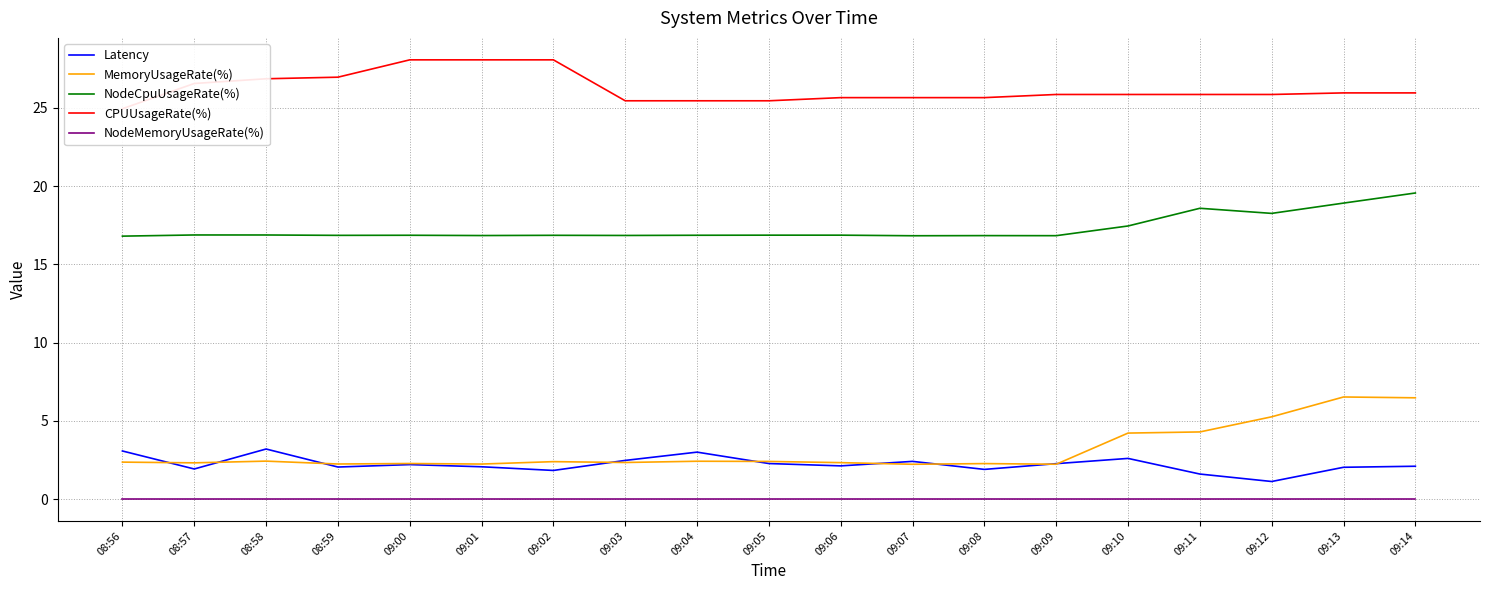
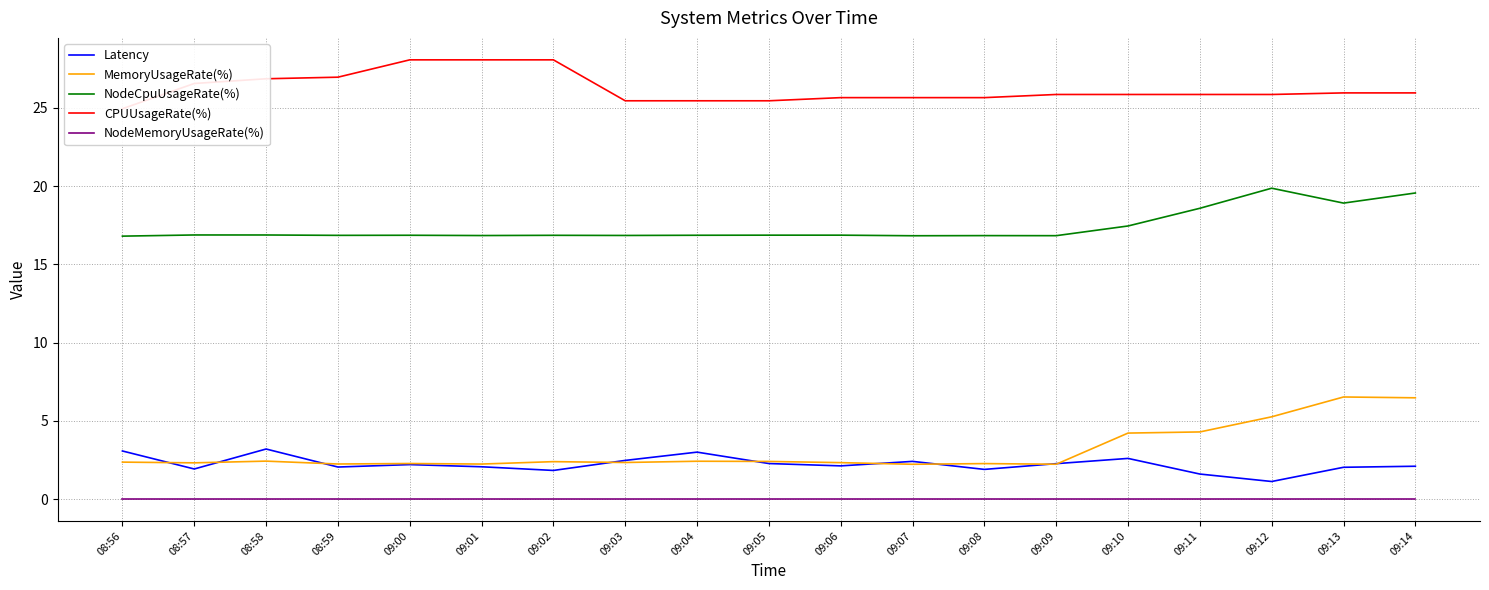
NodeCpuUsageRate(%), 09:12: 18.3 -> 19.9
